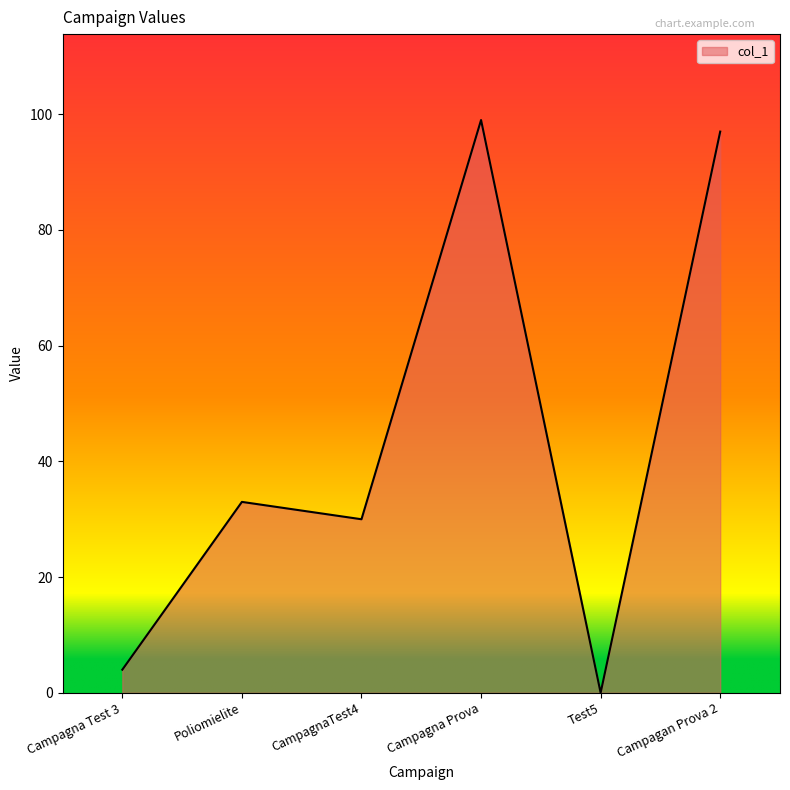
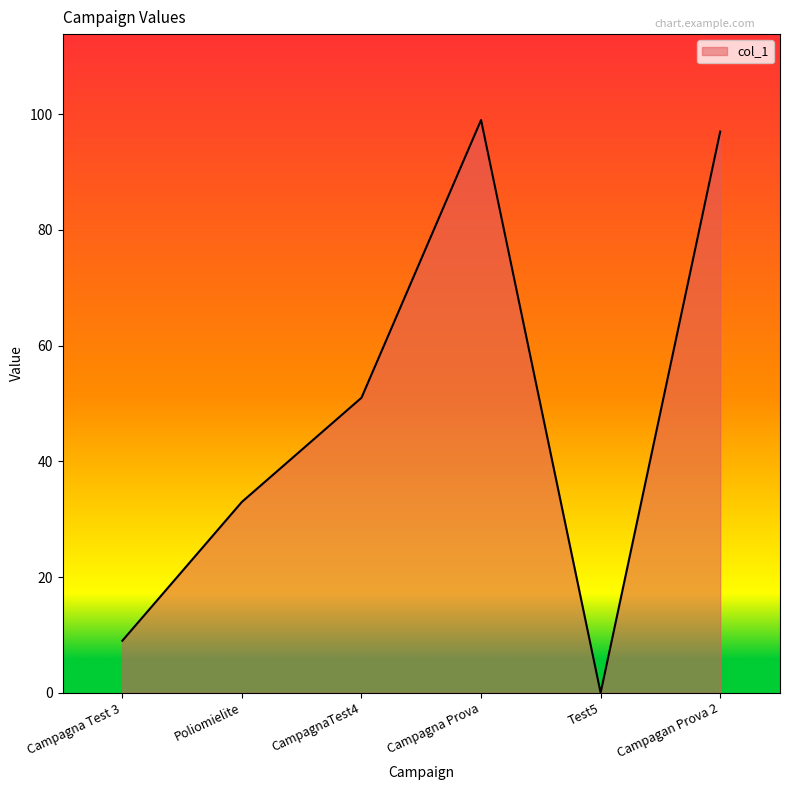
Campagna Test 3: 4 -> 9
CampagnaTest4: 30 -> 51
